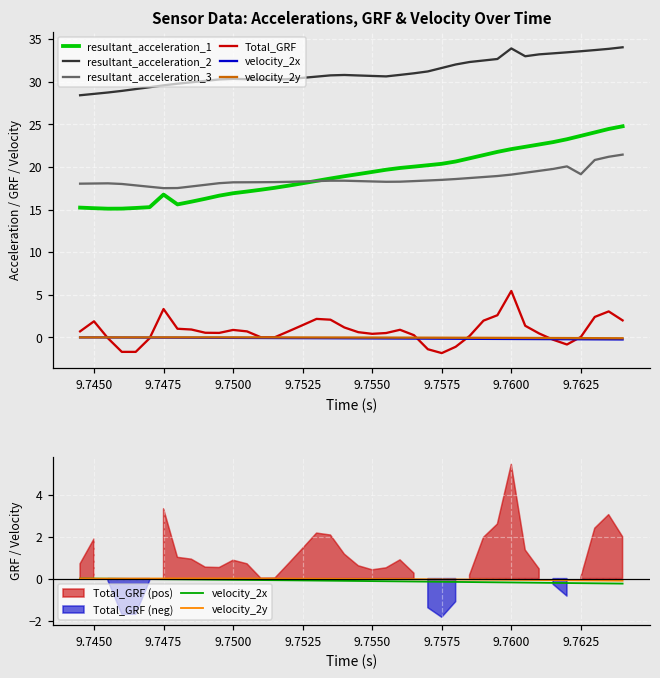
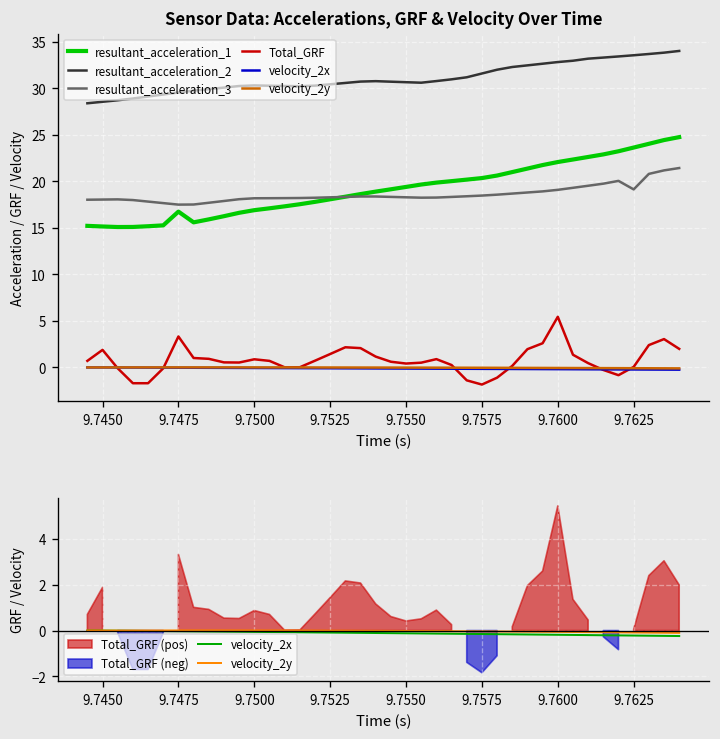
Sensor Data: Accelerations, GRF & Velocity Over Time, resultant_acceleration_2, 9.7600: 34 -> 33
